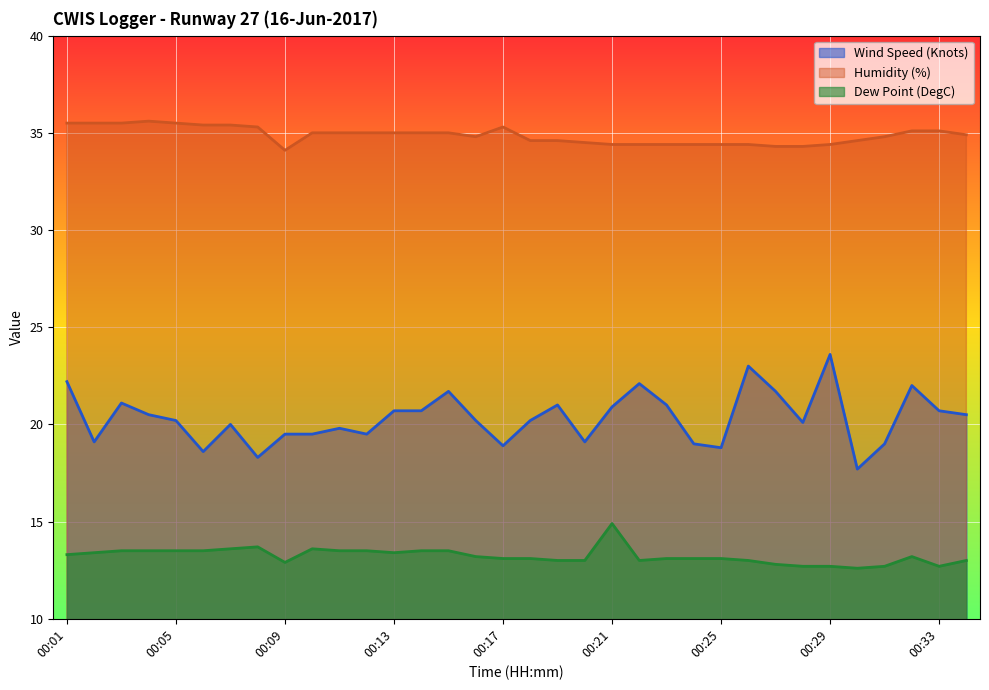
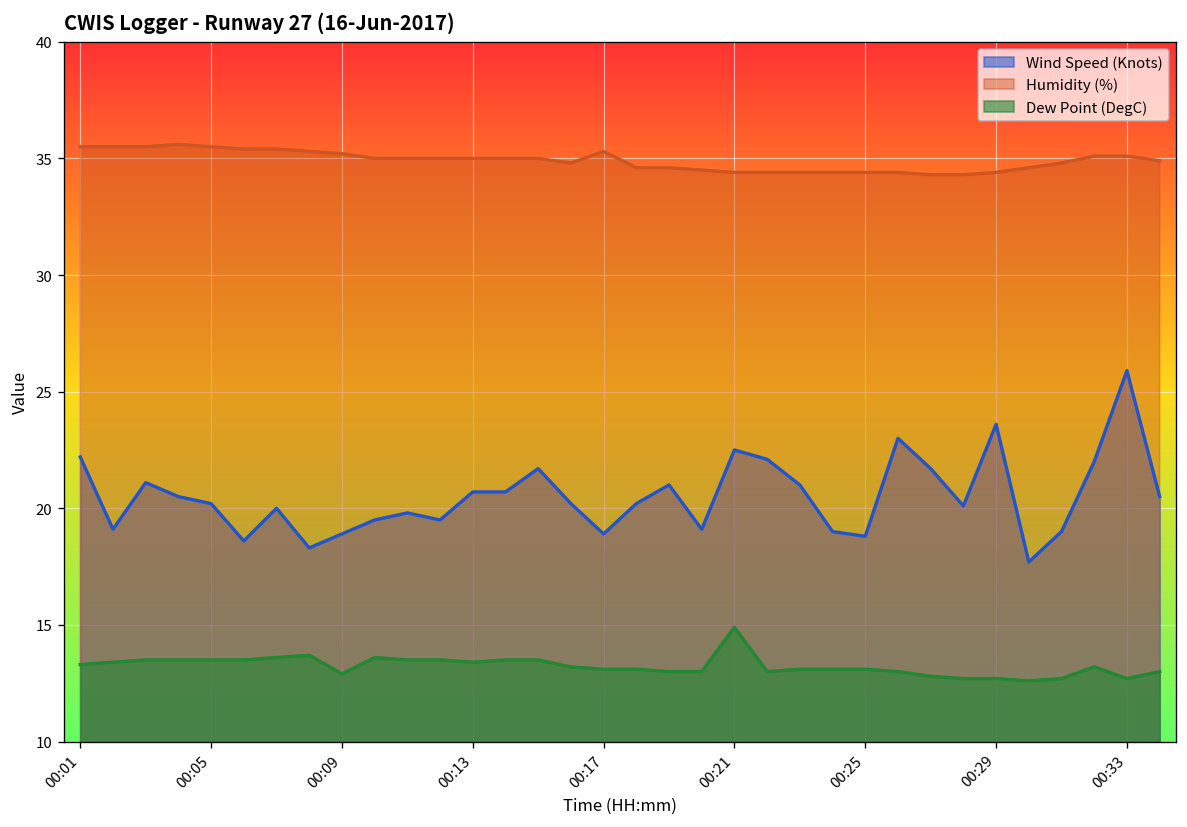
Wind Speed (Knots), 00:09: 19.5 -> 18.9
Humidity (%), 00:09: 34.1 -> 35.2
Wind Speed (Knots), 00:21: 20.9 -> 22.5
Wind Speed (Knots), 00:33: 20.7 -> 25.9
